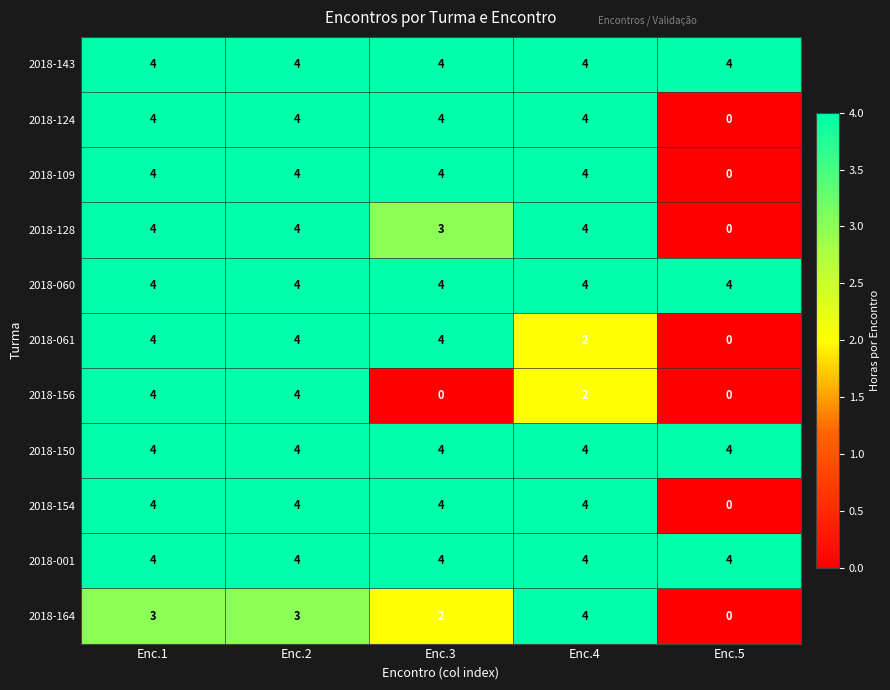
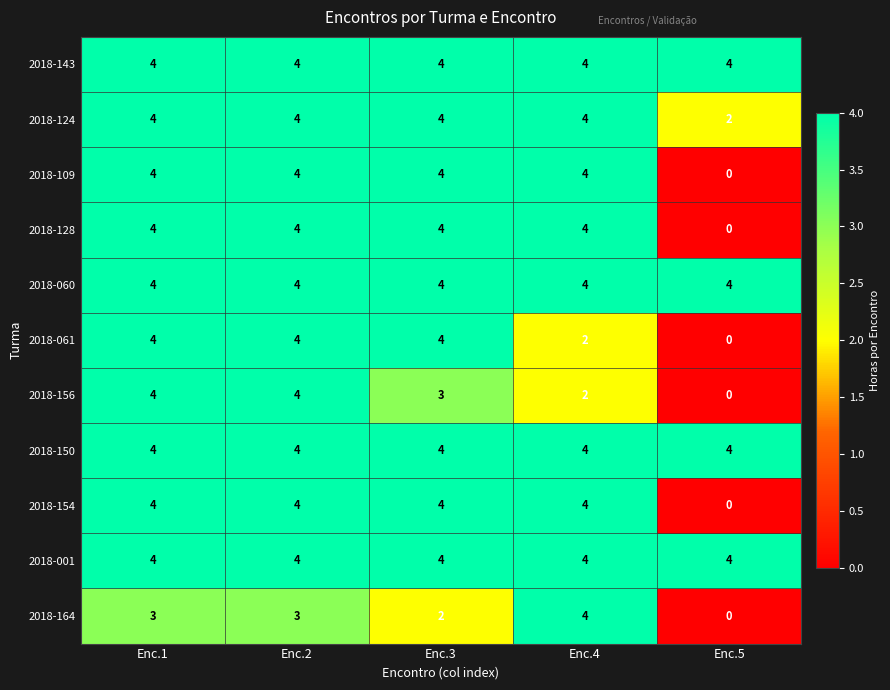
2018-124, Enc.5: 0 -> 2
2018-128, Enc.3: 3 -> 4
2018-156, Enc.3: 0 -> 3
